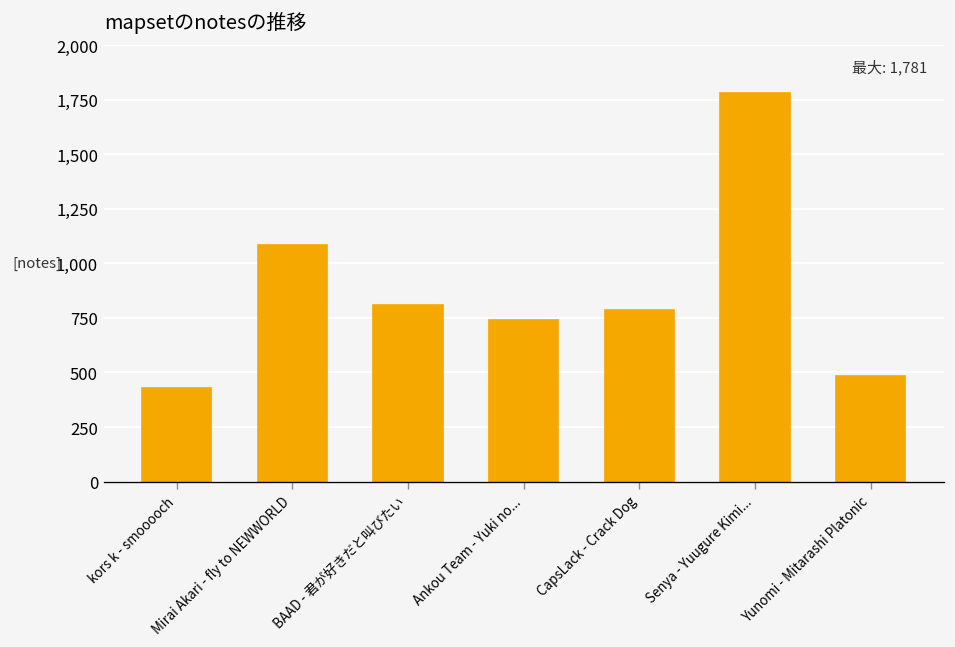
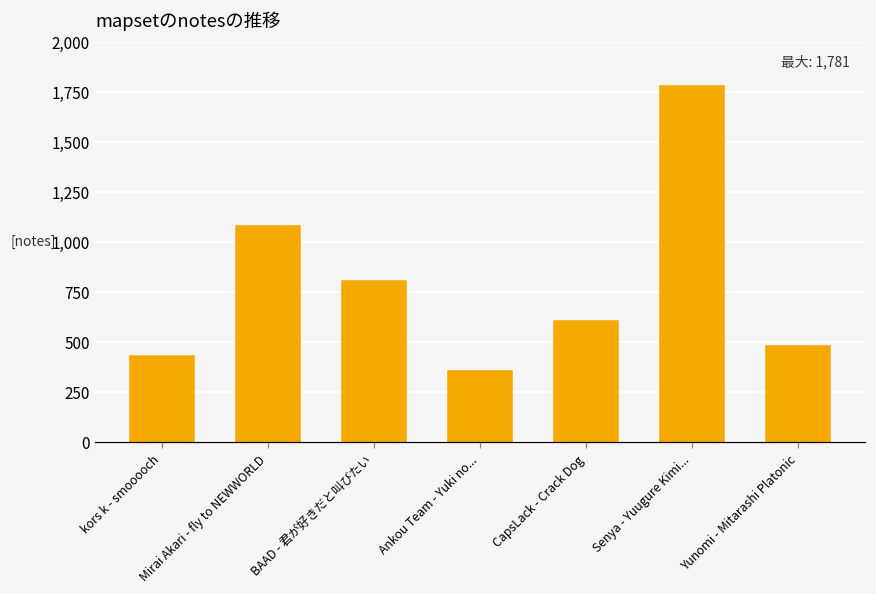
Ankou Team - Yuki no...: 740 -> 360
CapsLack - Crack Dog: 790 -> 610
